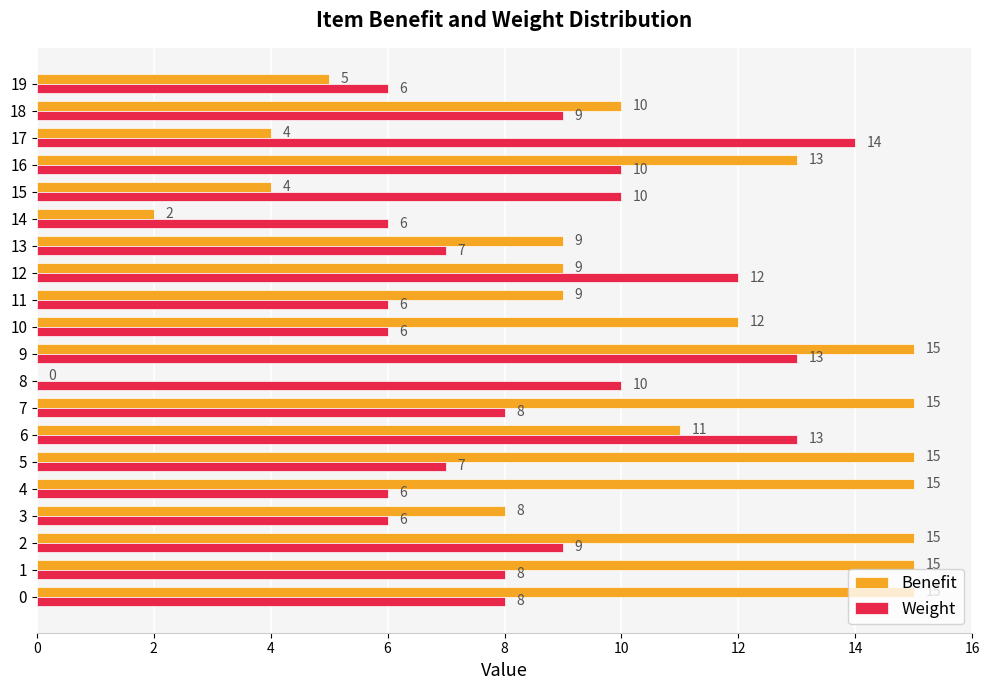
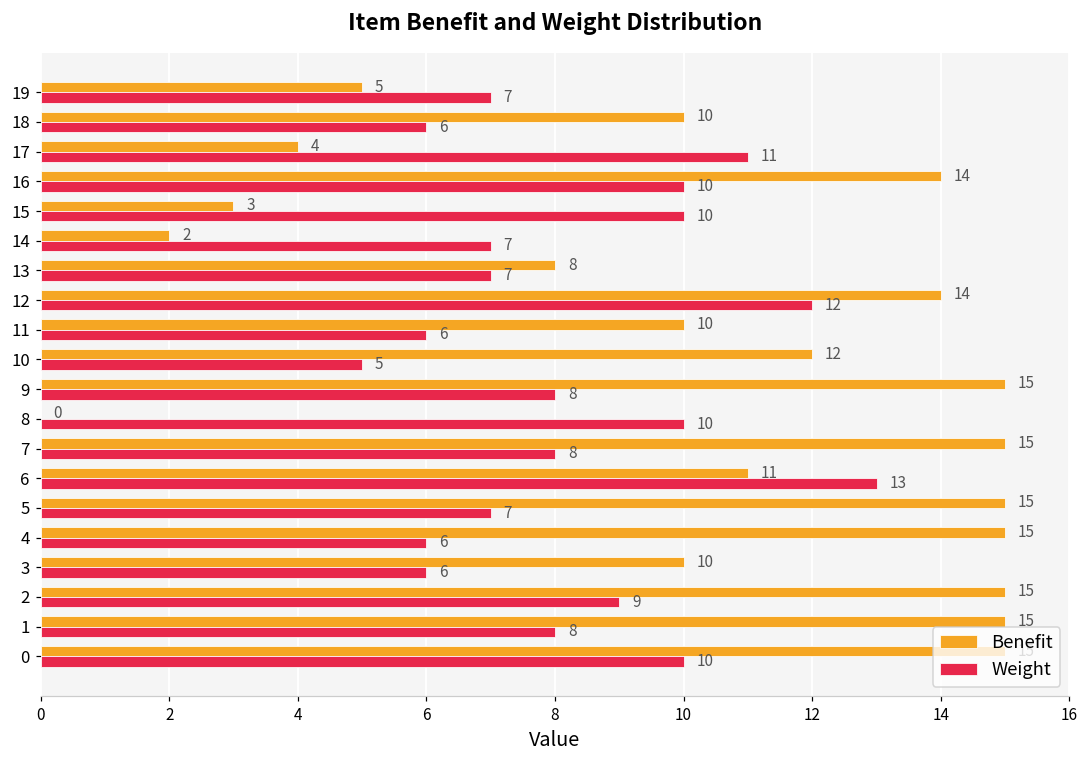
Weight, 19: 6 -> 7
Weight, 18: 9 -> 6
Weight, 17: 14 -> 11
Benefit, 16: 13 -> 14
Benefit, 15: 4 -> 3
Weight, 14: 6 -> 7
Benefit, 13: 9 -> 8
Benefit, 12: 9 -> 14
Benefit, 11: 9 -> 10
Weight, 10: 6 -> 5
Weight, 9: 13 -> 8
Benefit, 3: 8 -> 10
Weight, 0: 8 -> 10
